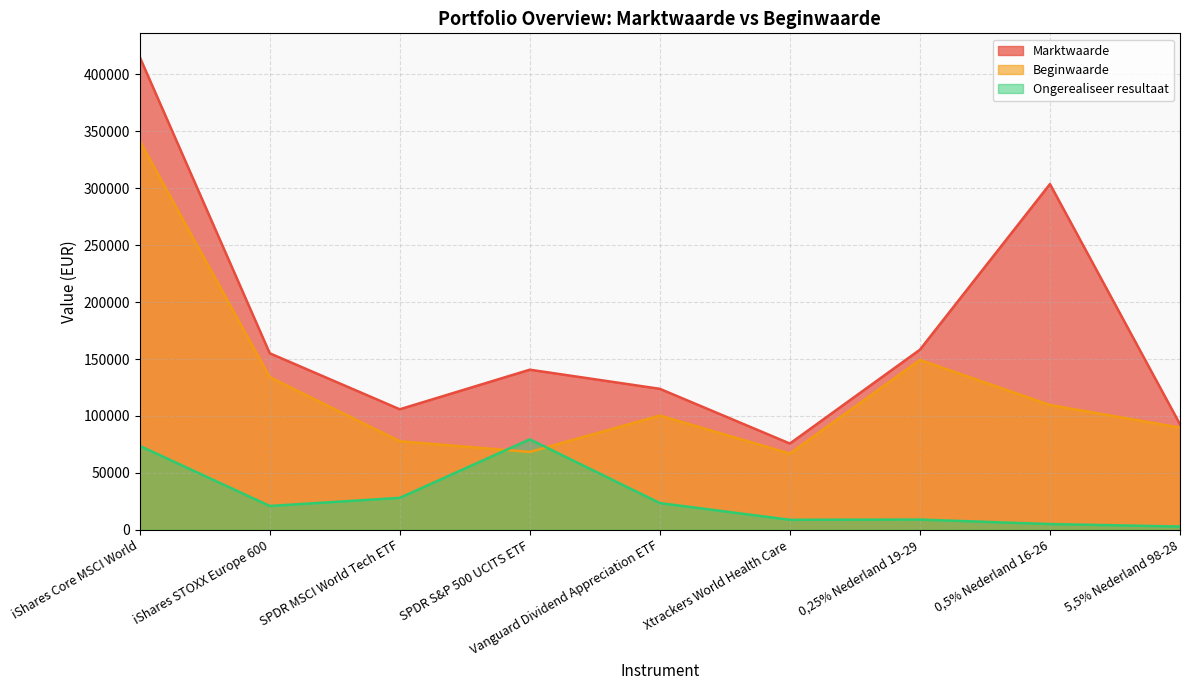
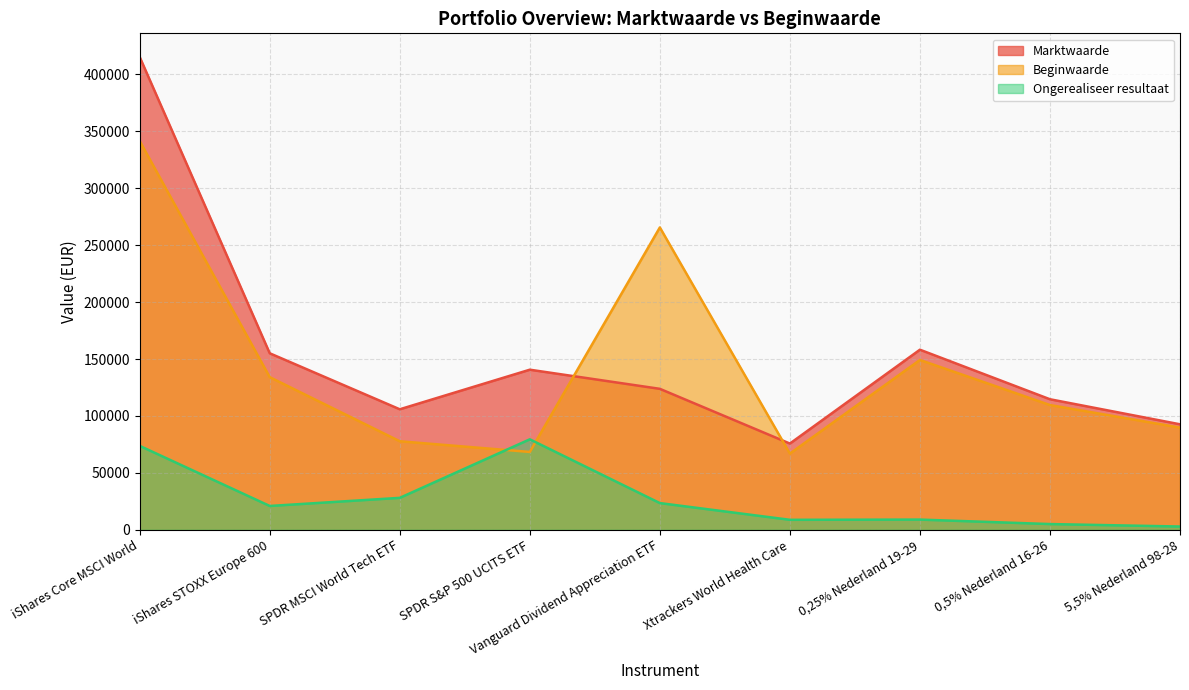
Beginwaarde, Vanguard Dividend Appreciation ETF: 100000 -> 266000
Marktwaarde, 0,5% Nederland 16-26: 304000 -> 115000
